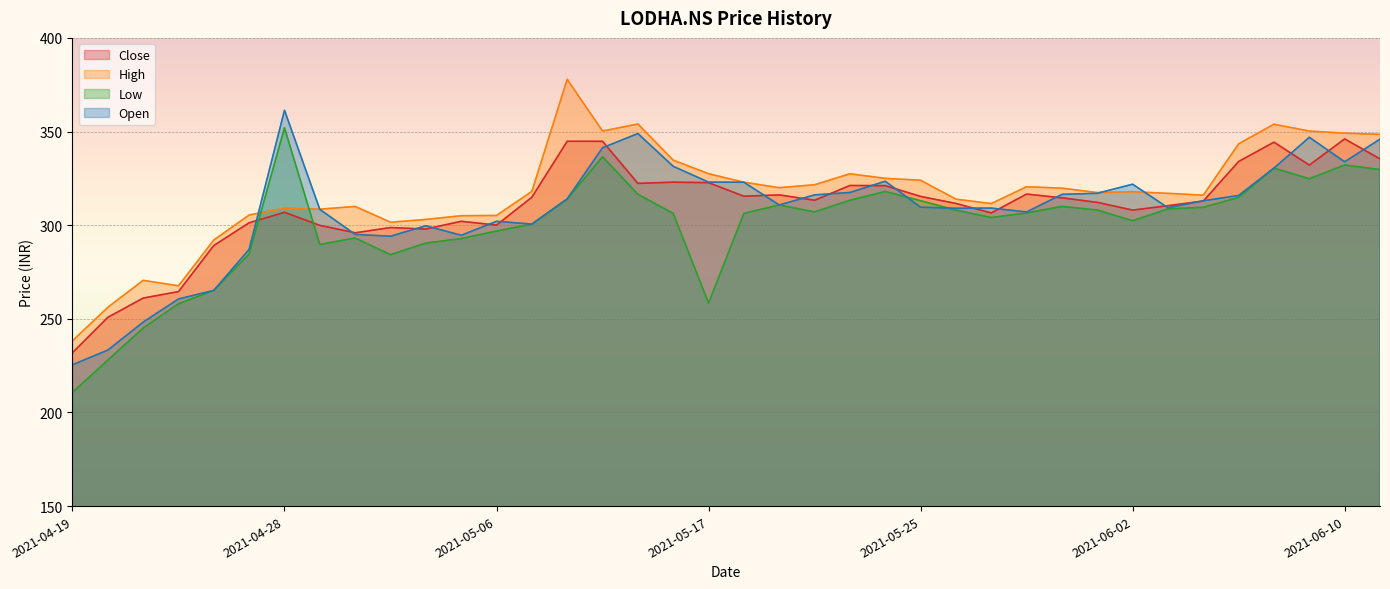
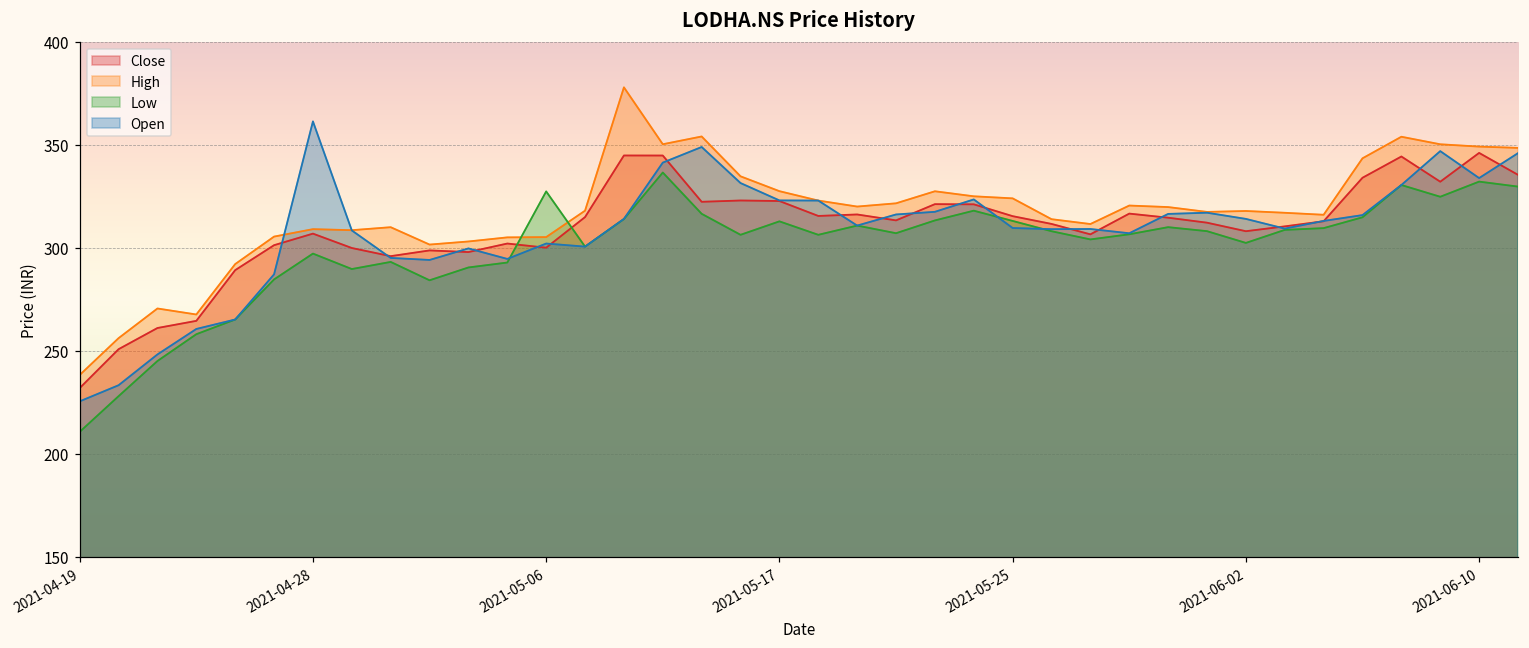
Low, 2021-04-28: 352 -> 297
Low, 2021-05-06: 297 -> 327
Low, 2021-05-17: 258 -> 313
Open, 2021-06-02: 322 -> 314
